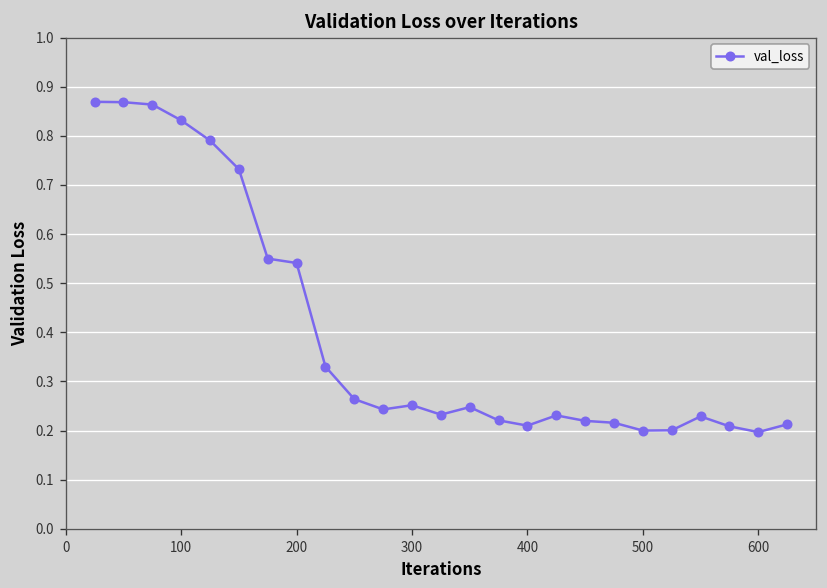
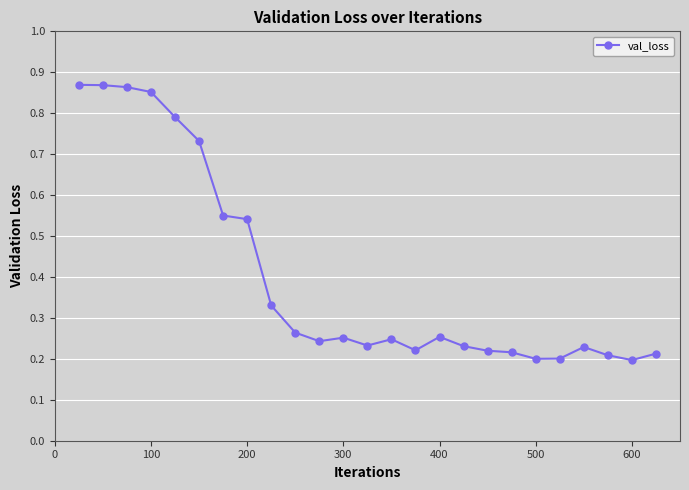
100: 0.83 -> 0.85
400: 0.21 -> 0.25
